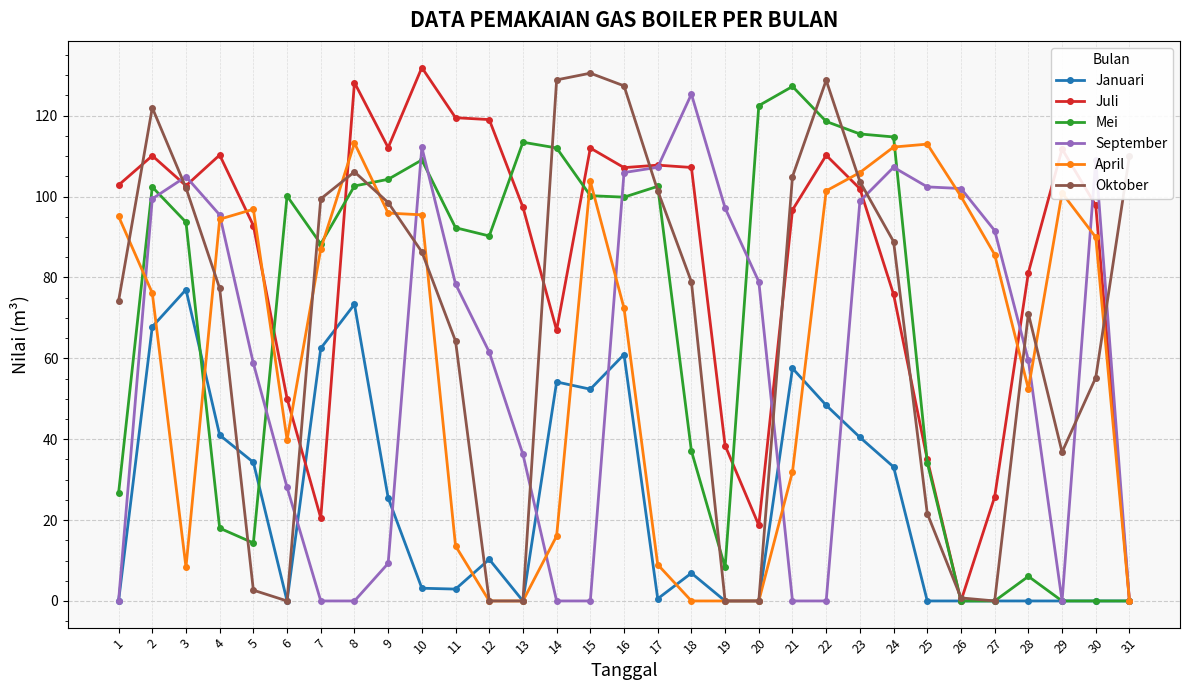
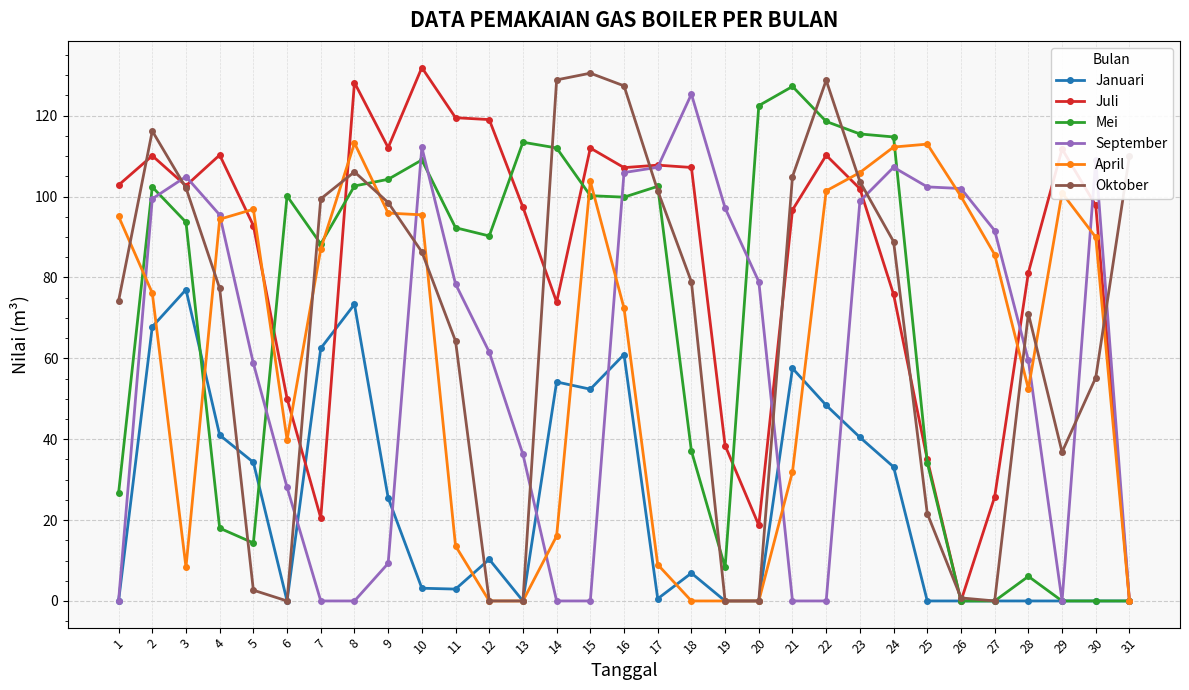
Oktober, 2: 122 -> 116
Juli, 14: 67 -> 74
